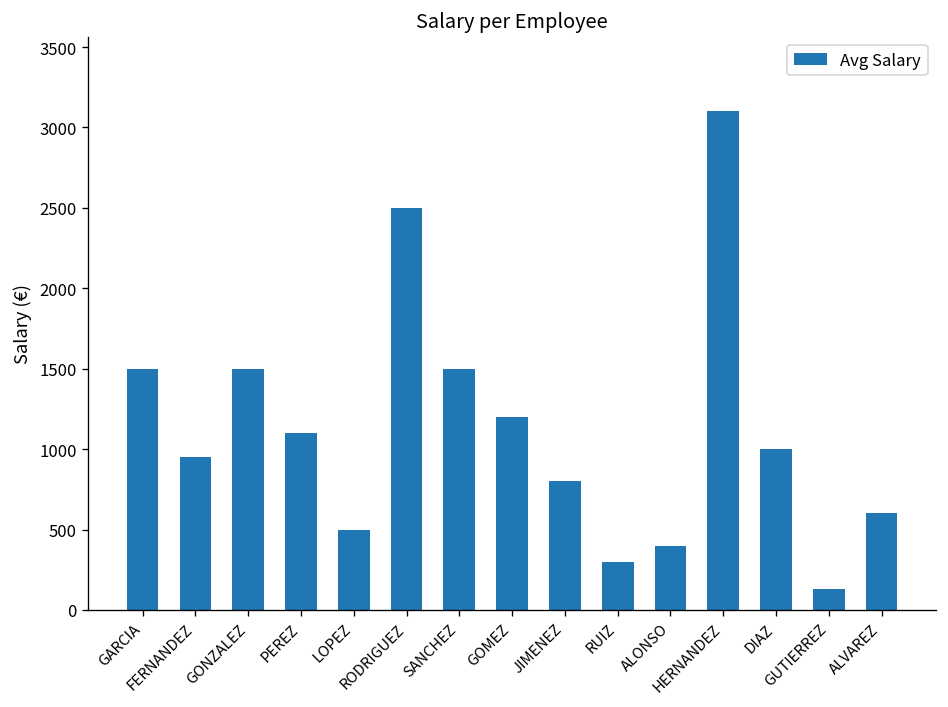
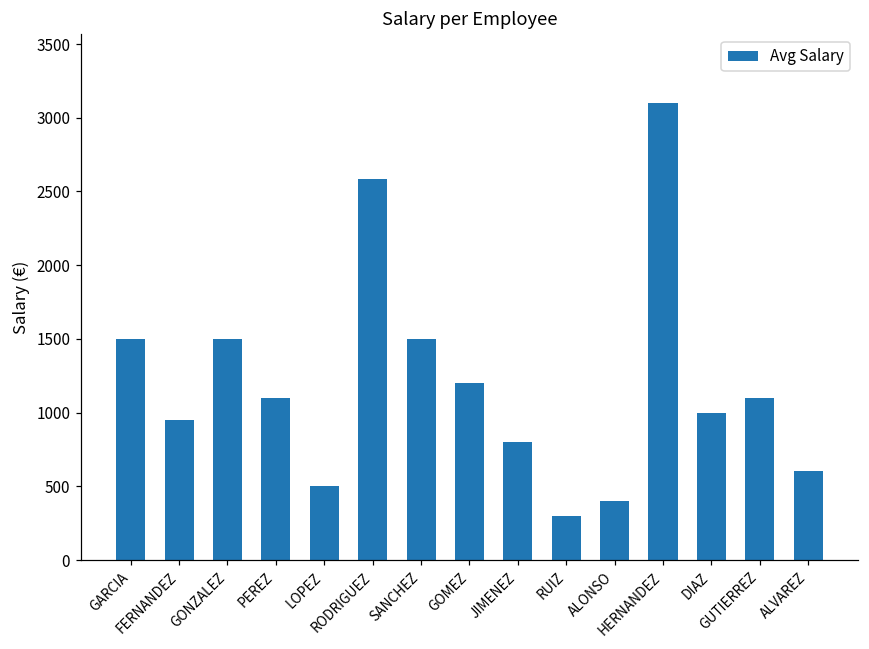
RODRIGUEZ: 2500 -> 2580
GUTIERREZ: 130 -> 1100
